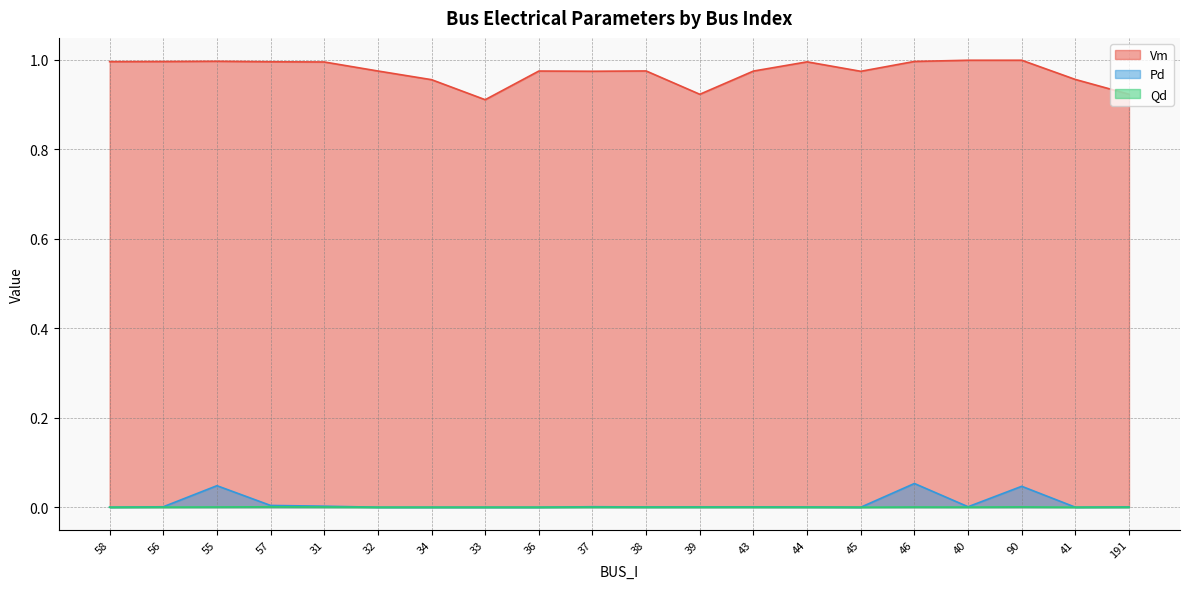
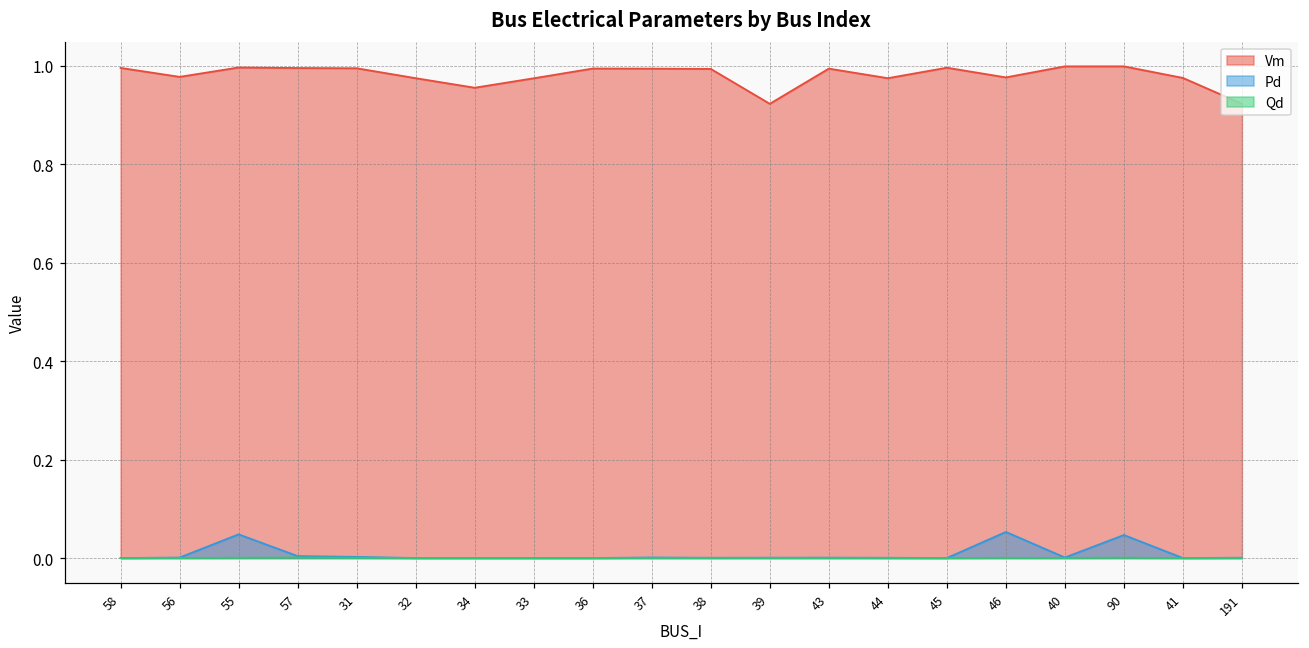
Vm, 56: 1.00 -> 0.98
Vm, 33: 0.91 -> 0.97
Vm, 36: 0.97 -> 0.99
Vm, 37: 0.97 -> 0.99
Vm, 38: 0.97 -> 0.99
Vm, 43: 0.97 -> 0.99
Vm, 44: 1.00 -> 0.97
Vm, 45: 0.97 -> 1.00
Vm, 46: 1.00 -> 0.98
Vm, 41: 0.96 -> 0.98
